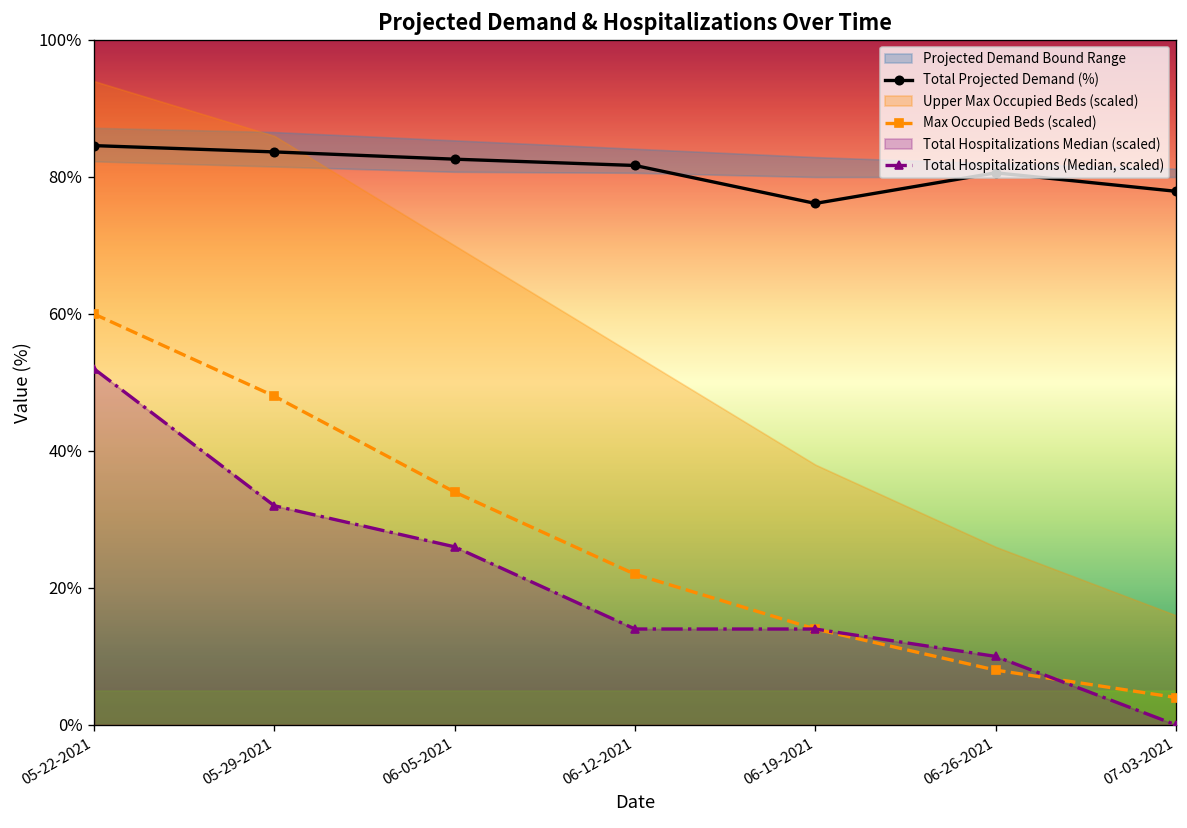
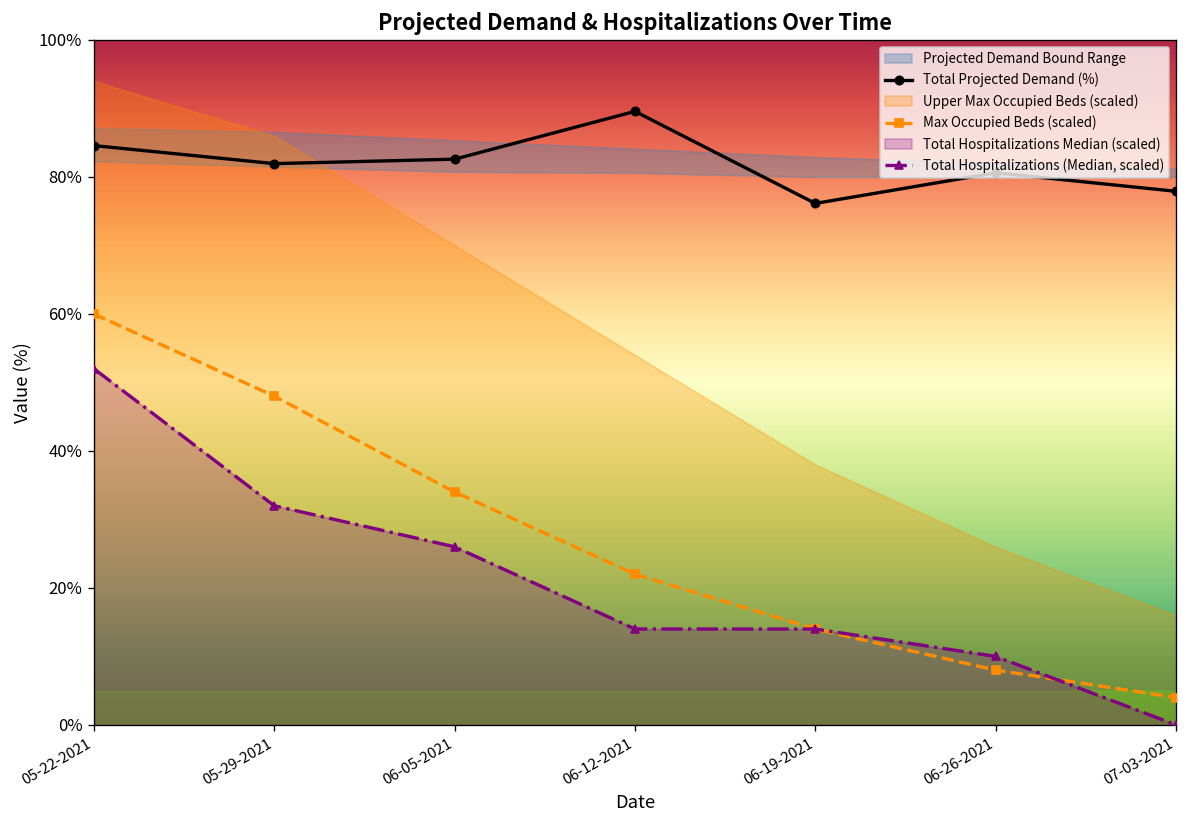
Total Projected Demand (%), 05-29-2021: 84% -> 82%
Total Projected Demand (%), 06-12-2021: 82% -> 90%
